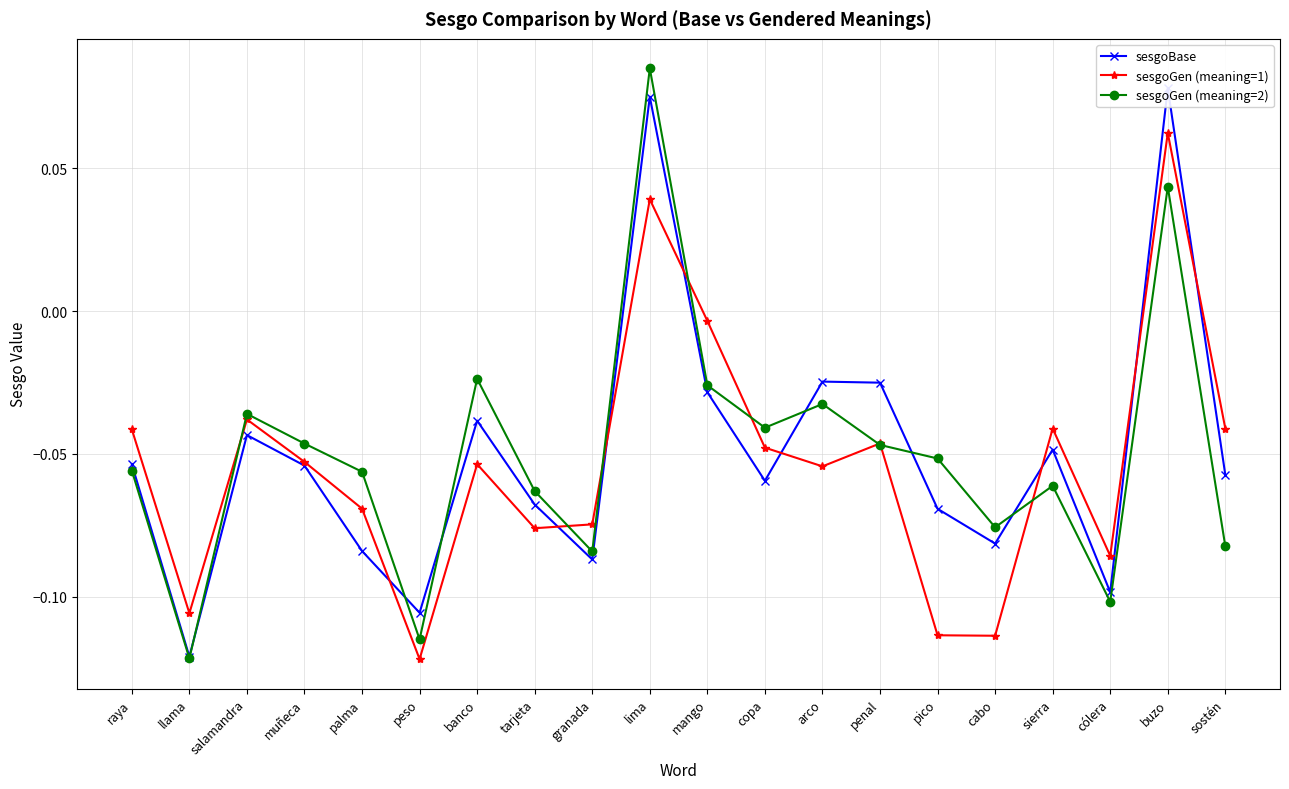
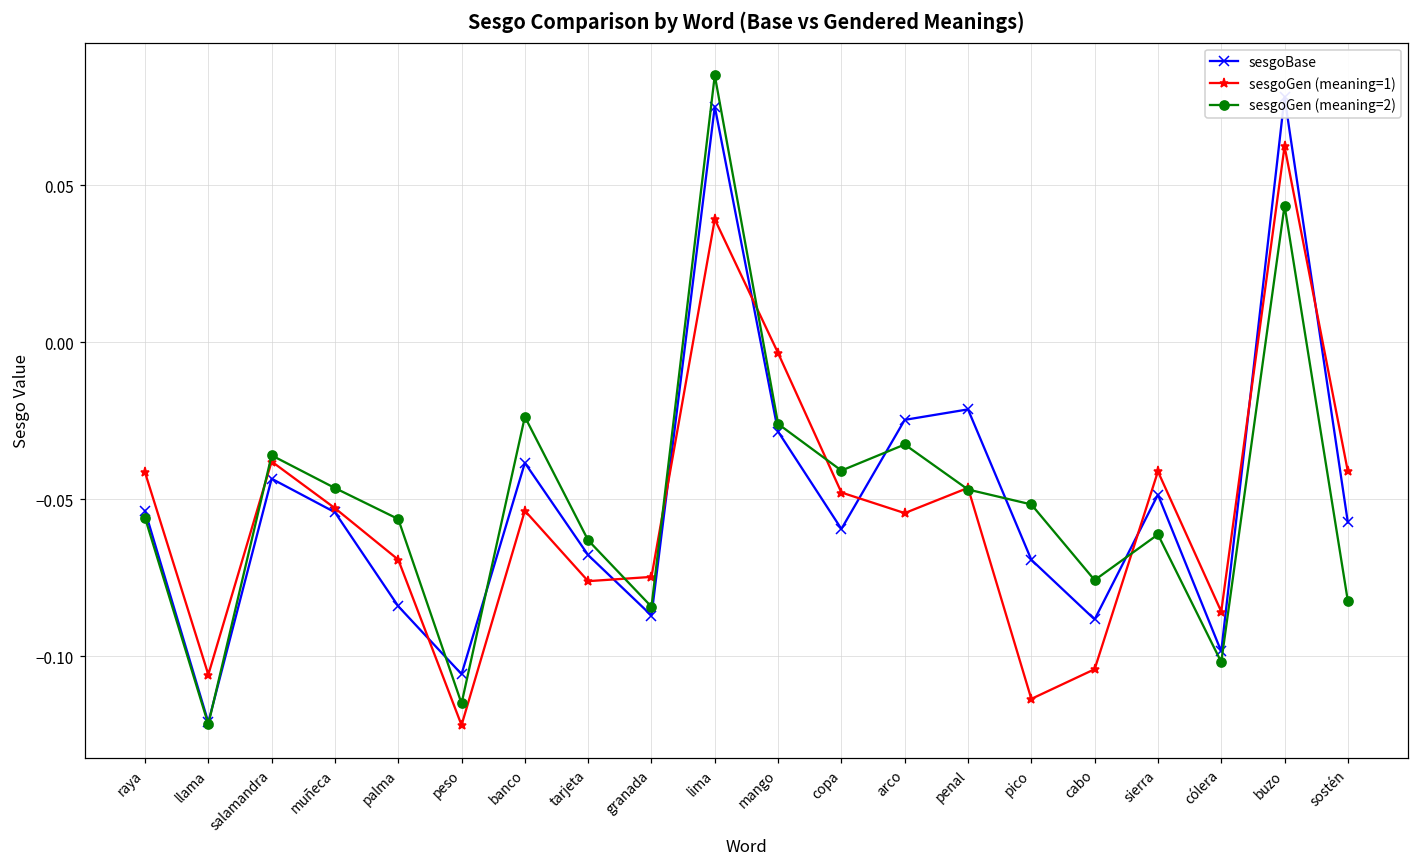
sesgoBase, penal: -0.025 -> -0.021
sesgoBase, cabo: -0.081 -> -0.088
sesgoGen (meaning=1), cabo: -0.114 -> -0.104
